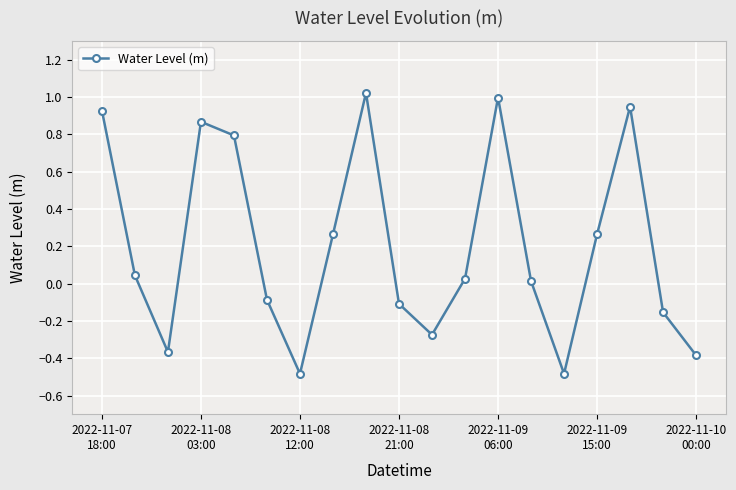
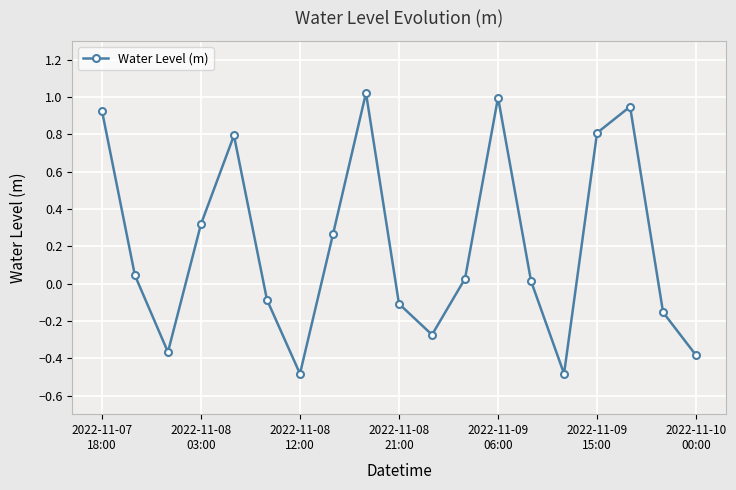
2022-11-08 03:00: 0.87 -> 0.32
2022-11-09 15:00: 0.26 -> 0.81
